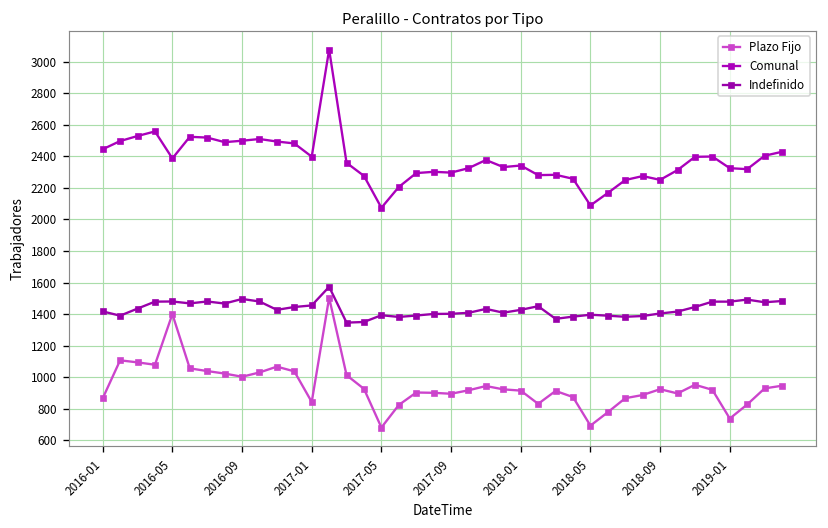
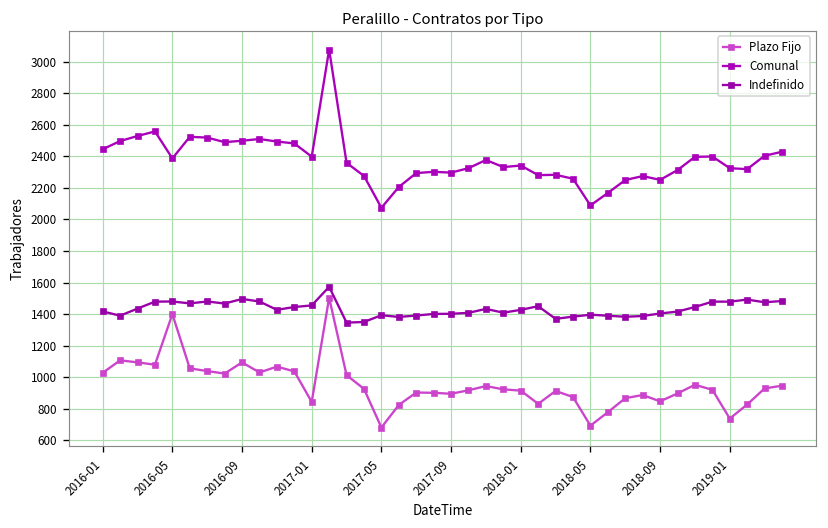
Plazo Fijo, 2016-01: 870 -> 1030
Plazo Fijo, 2016-09: 1000 -> 1090
Plazo Fijo, 2018-09: 920 -> 850
